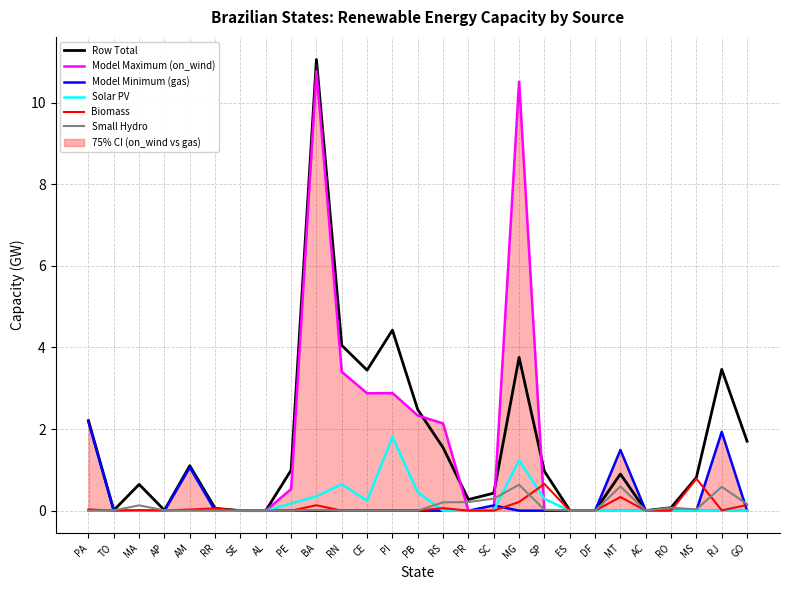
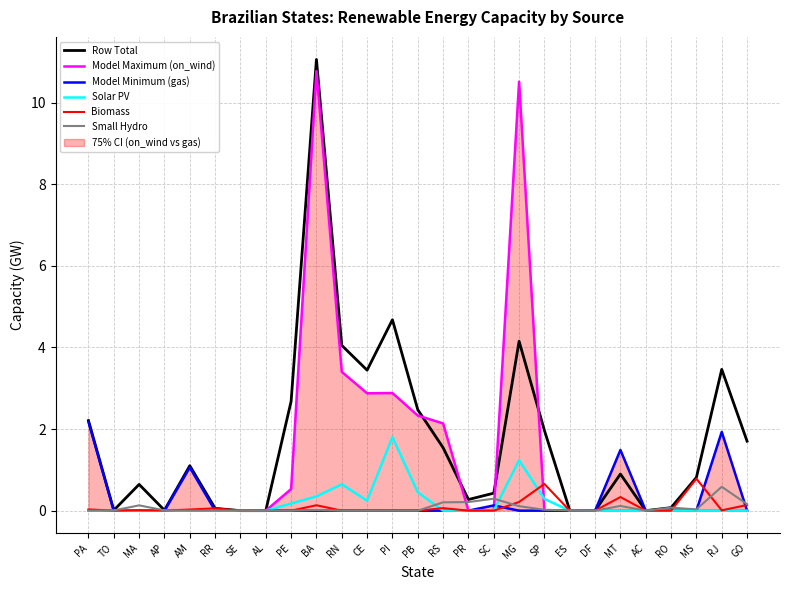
Row Total, PE: 1.0 -> 2.7
Row Total, PI: 4.4 -> 4.7
Row Total, MG: 3.8 -> 4.2
Small Hydro, MG: 0.6 -> 0.1
Row Total, SP: 1.0 -> 2.0
Small Hydro, MT: 0.6 -> 0.1
